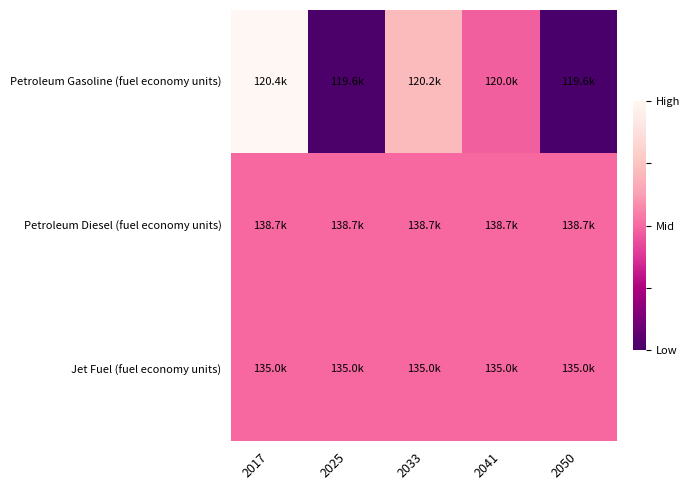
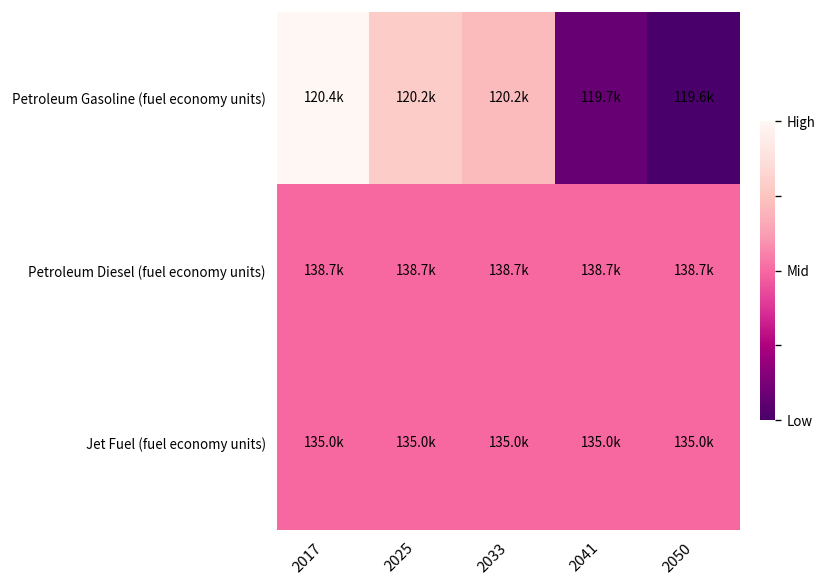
Petroleum Gasoline (fuel economy units), 2025: 119.6k -> 120.2k
Petroleum Gasoline (fuel economy units), 2041: 120.0k -> 119.7k
